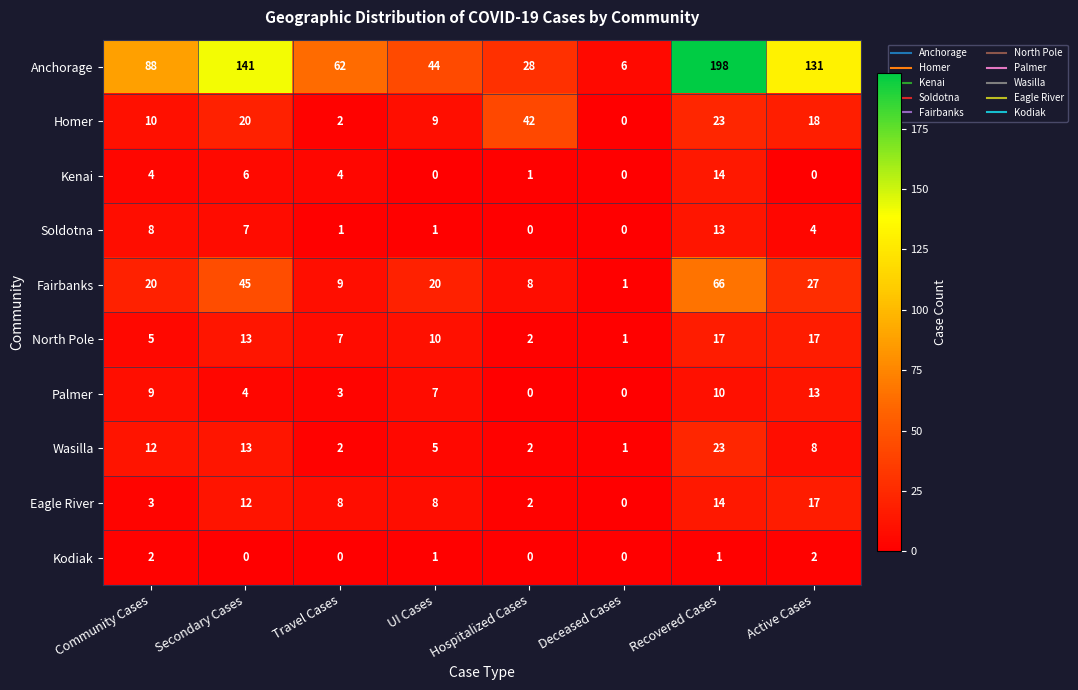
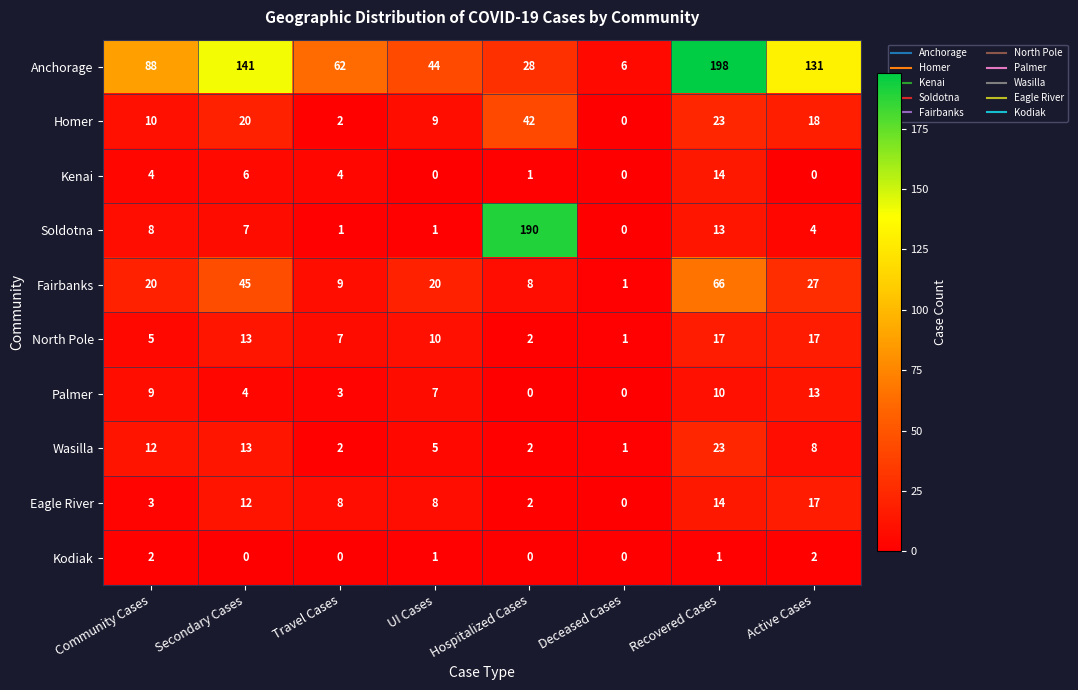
Soldotna, Hospitalized Cases: 0 -> 190
